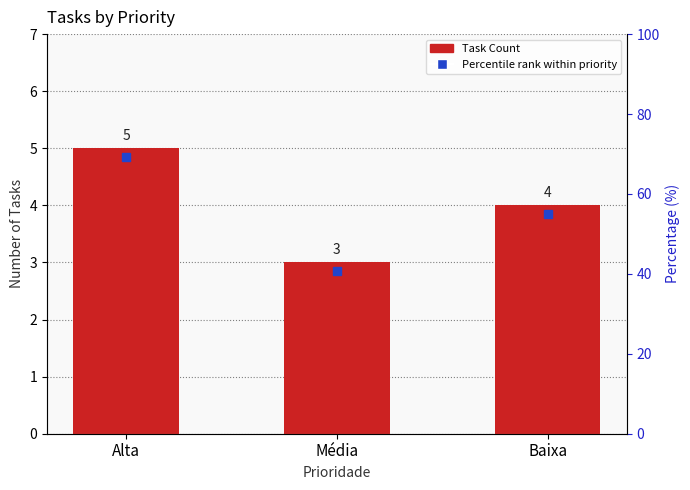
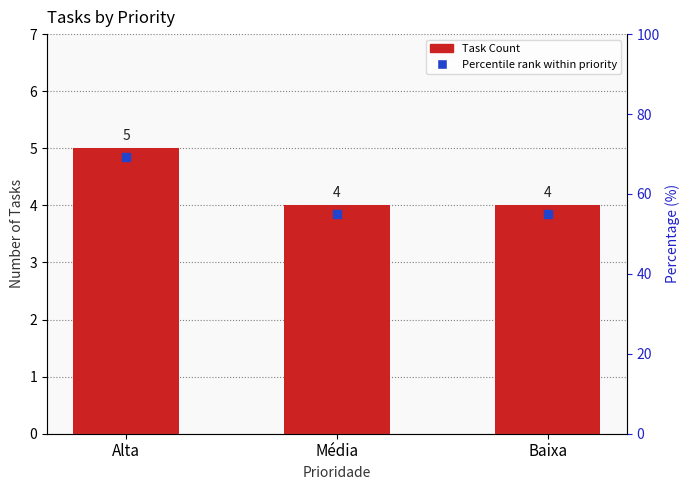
Task Count, Média: 3 -> 4
